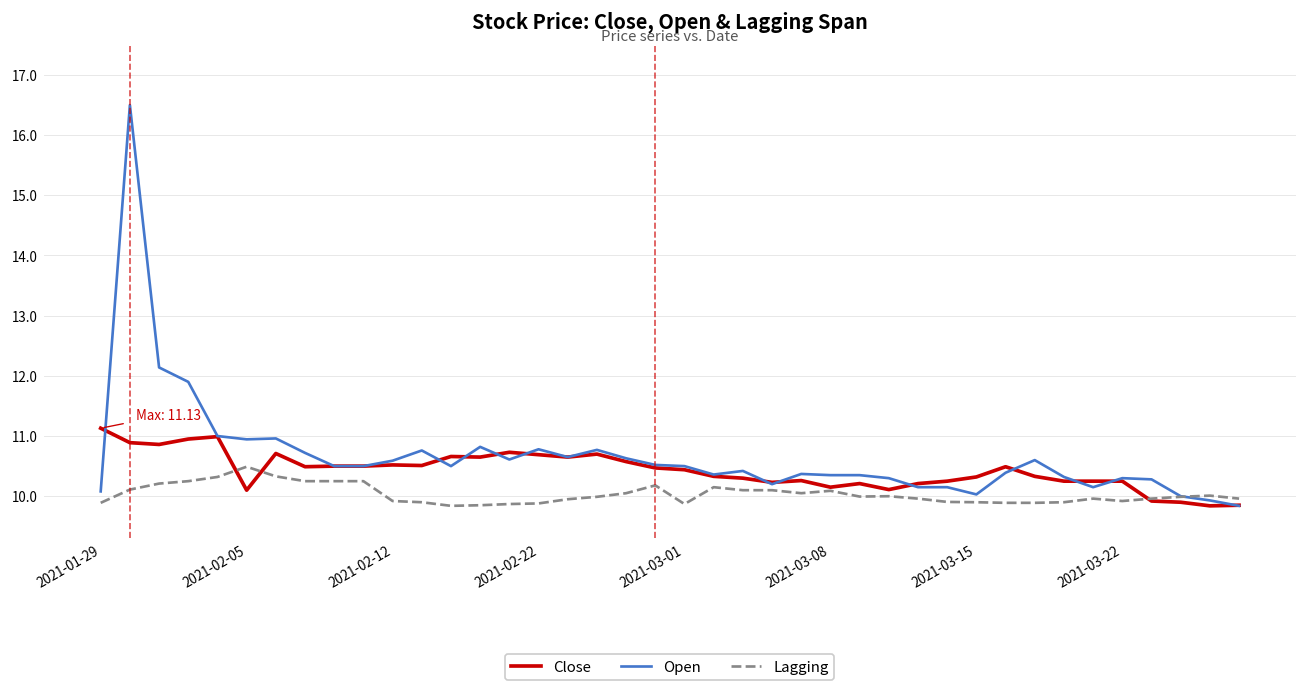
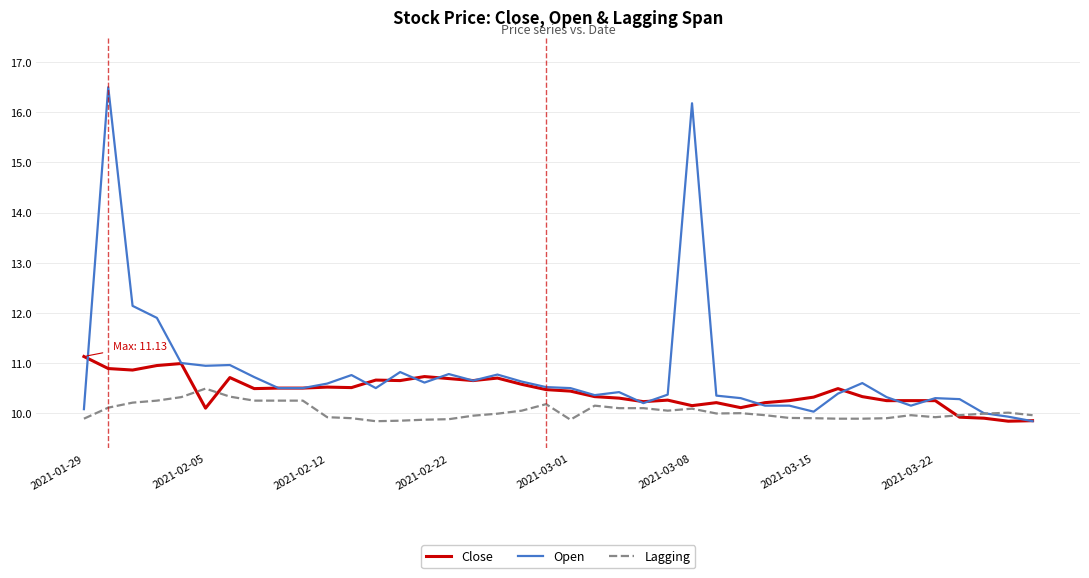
Open, 2021-03-08: 10.4 -> 16.2
